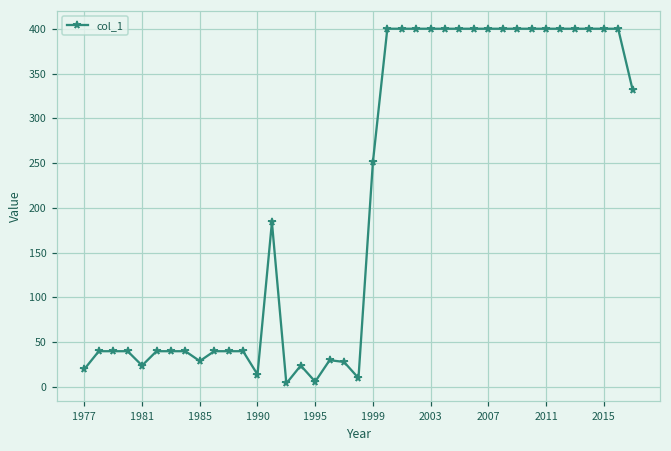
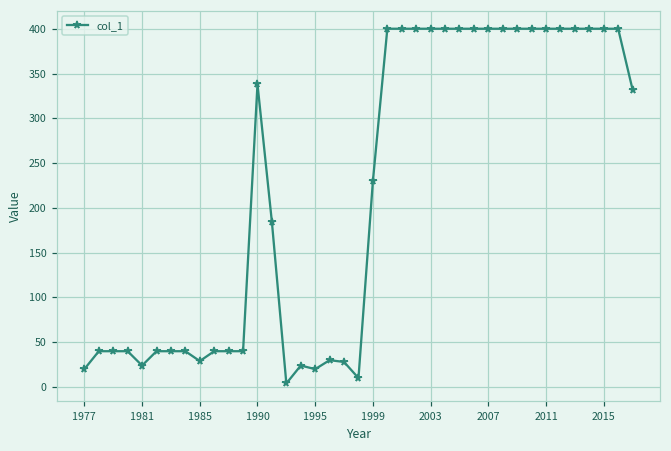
1990: 10 -> 340
1995: 10 -> 20
1999: 250 -> 230
